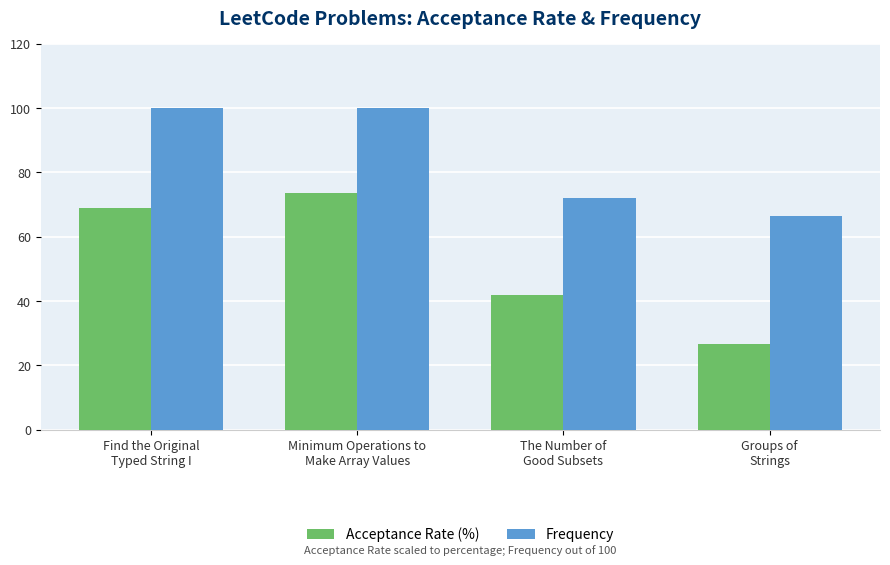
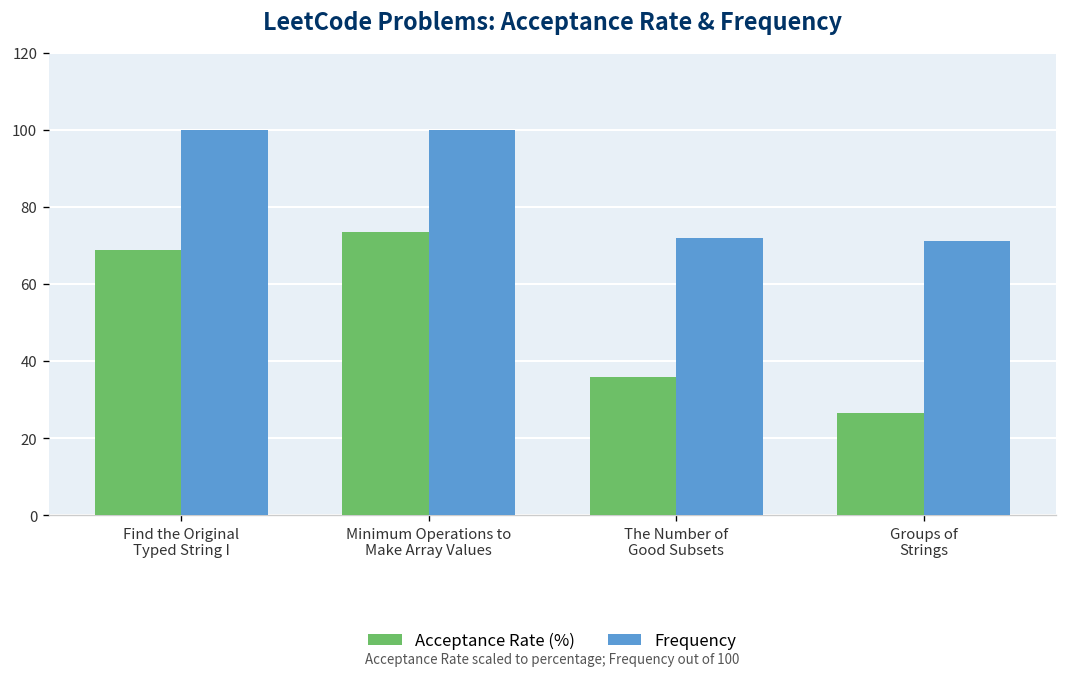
Acceptance Rate (%), The Number of Good Subsets: 42 -> 36
Frequency, Groups of Strings: 66 -> 71
